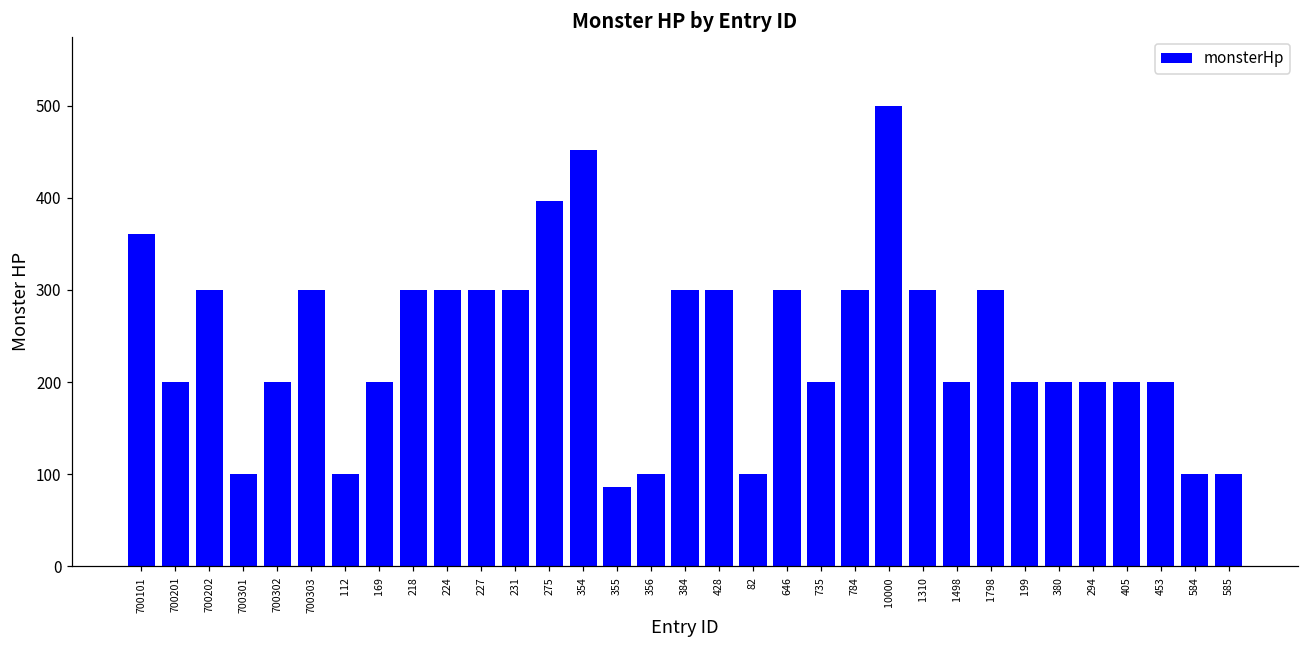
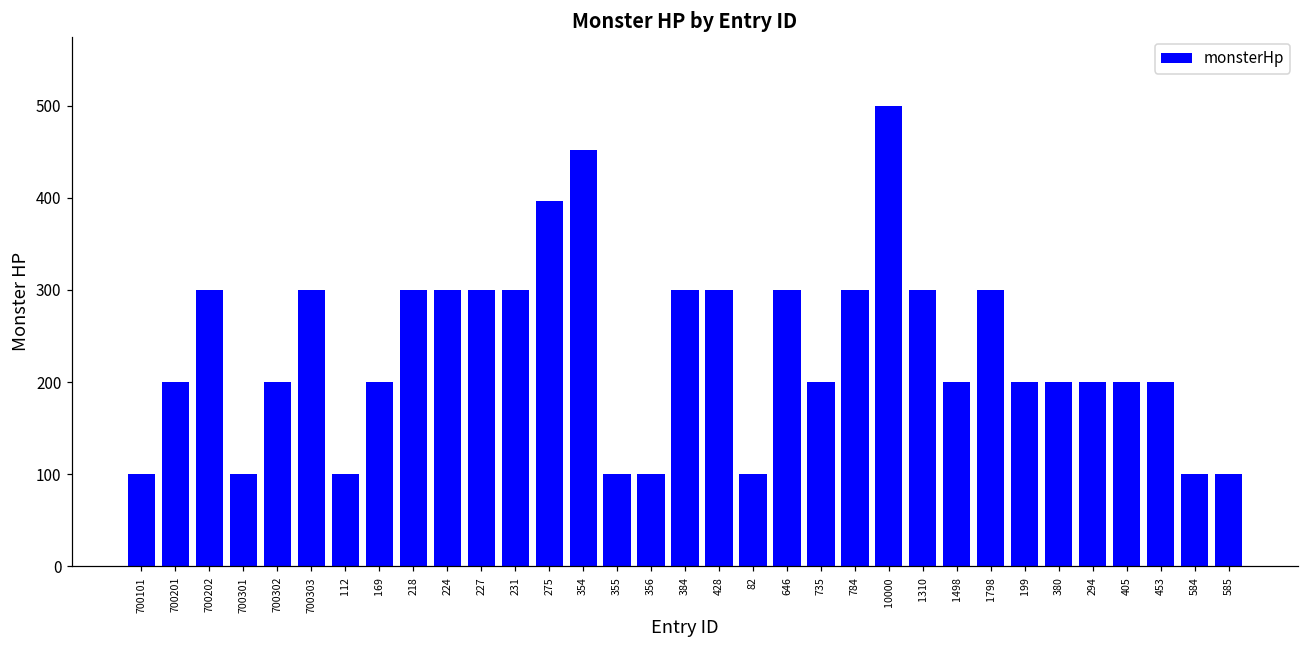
700101: 360 -> 100
355: 90 -> 100
